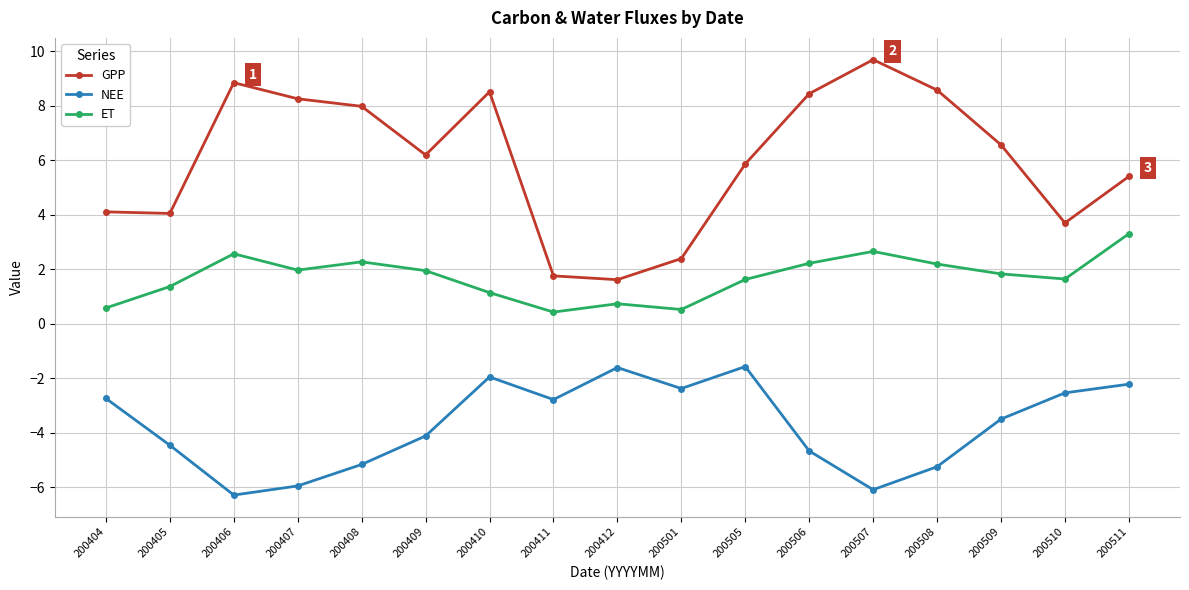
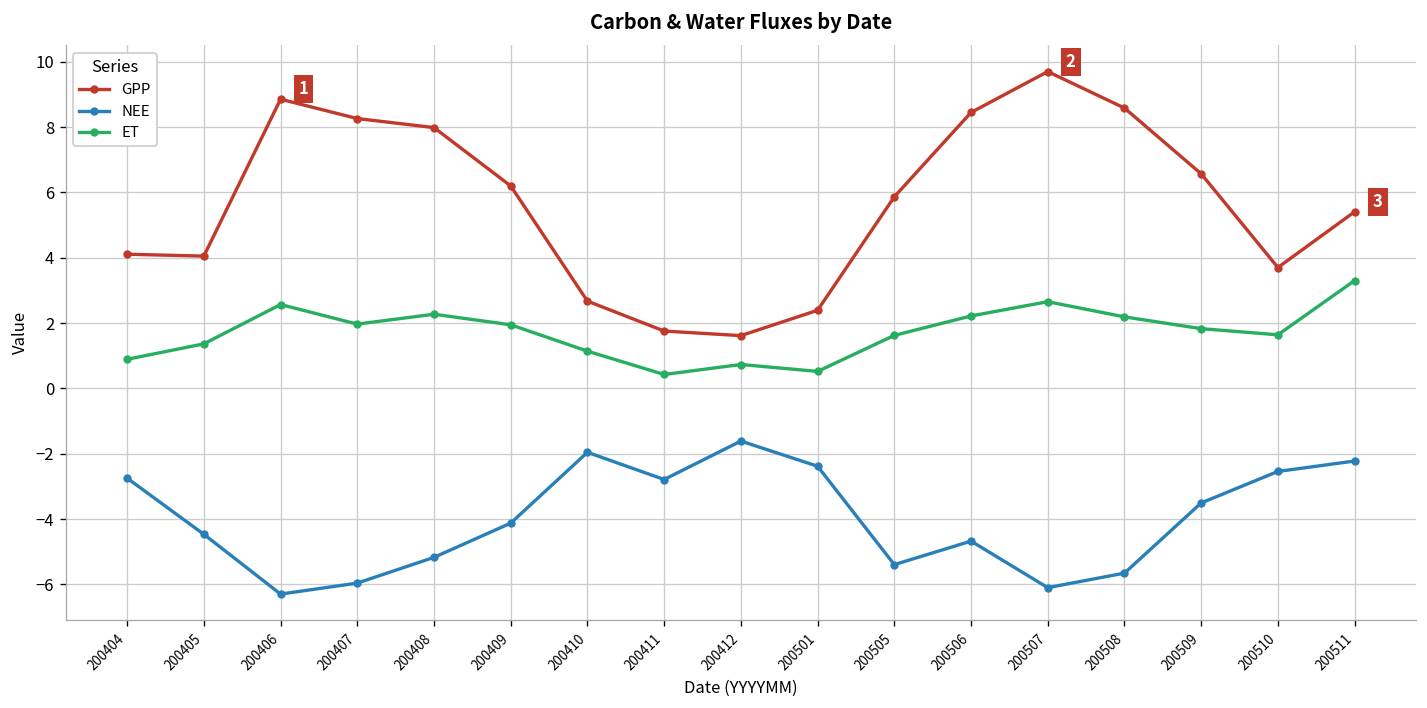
ET, 200404: 0.6 -> 0.9
GPP, 200410: 8.5 -> 2.7
NEE, 200505: -1.6 -> -5.4
NEE, 200508: -5.3 -> -5.7
